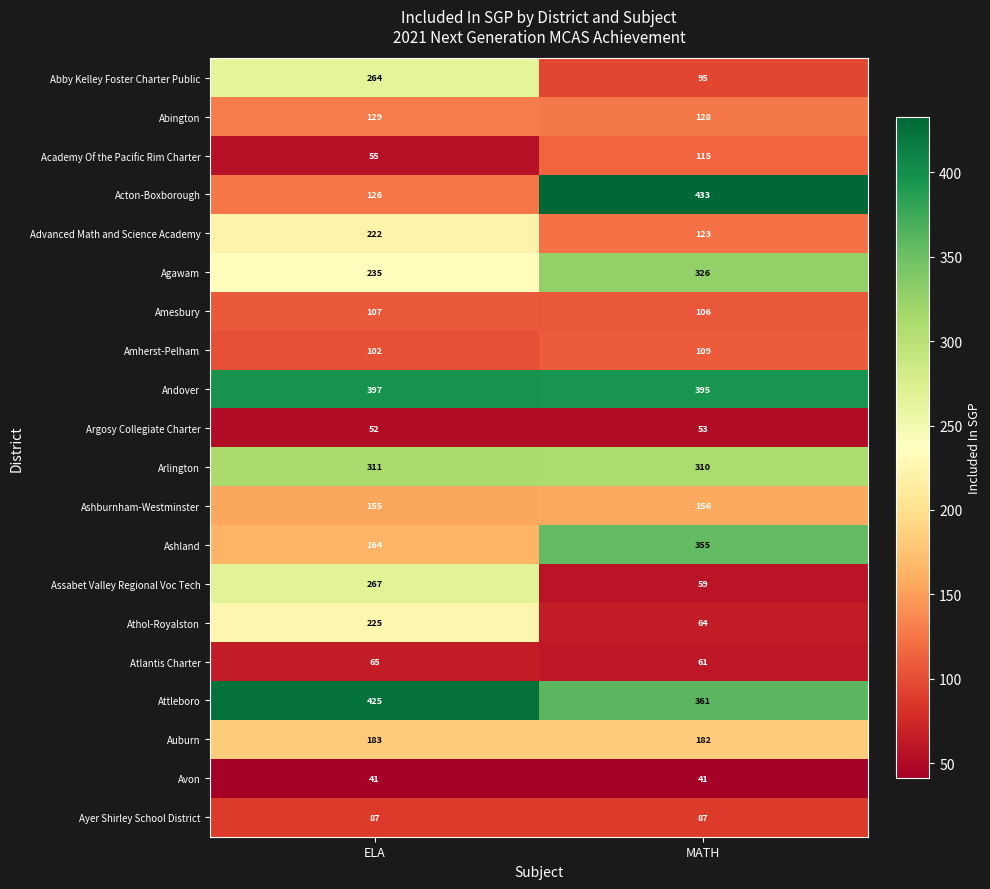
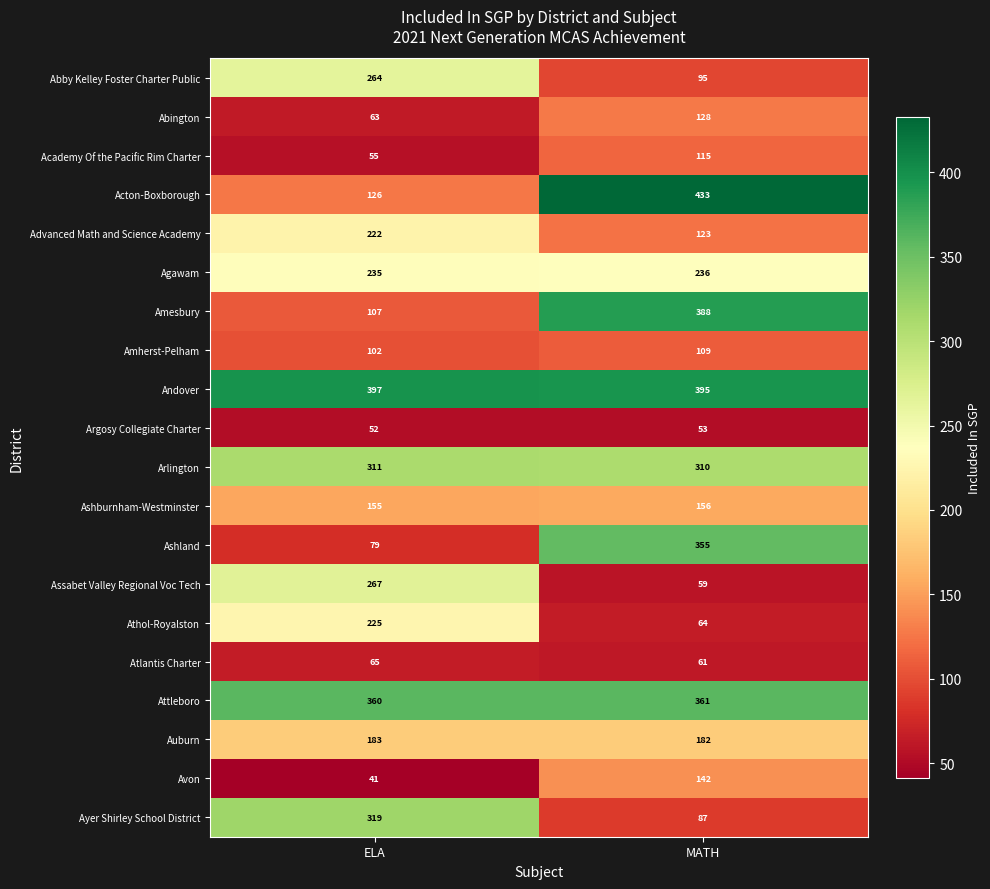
Abington, ELA: 129 -> 63
Agawam, MATH: 326 -> 236
Amesbury, MATH: 106 -> 388
Ashland, ELA: 164 -> 79
Attleboro, ELA: 425 -> 360
Avon, MATH: 41 -> 142
Ayer Shirley School District, ELA: 87 -> 319
